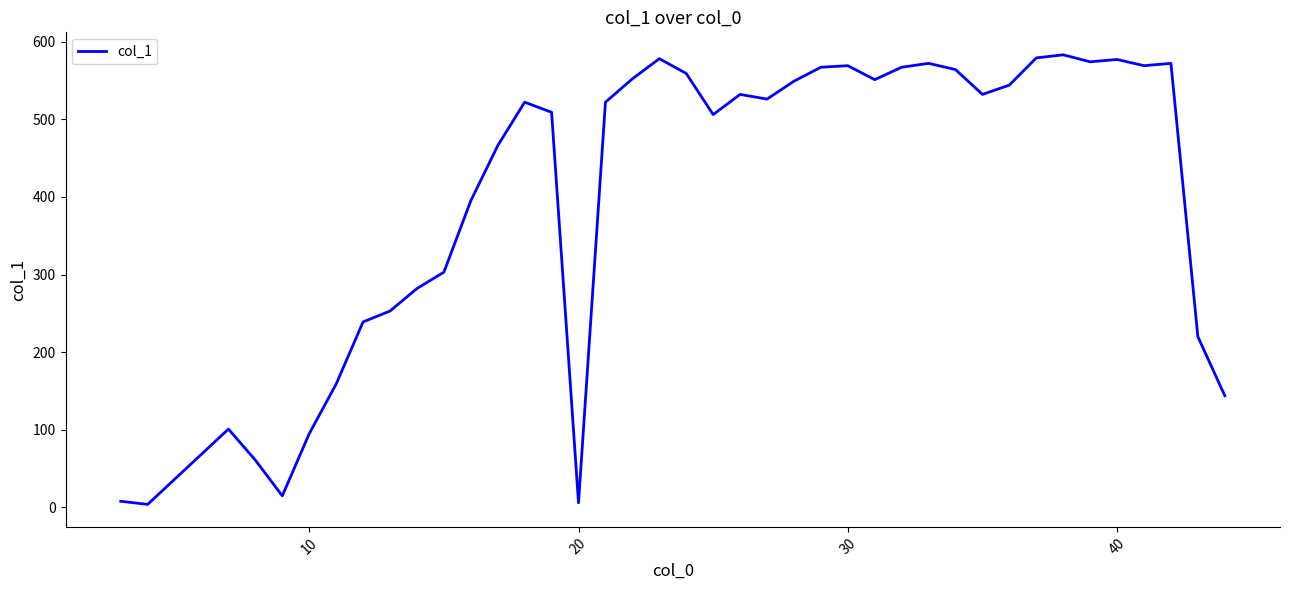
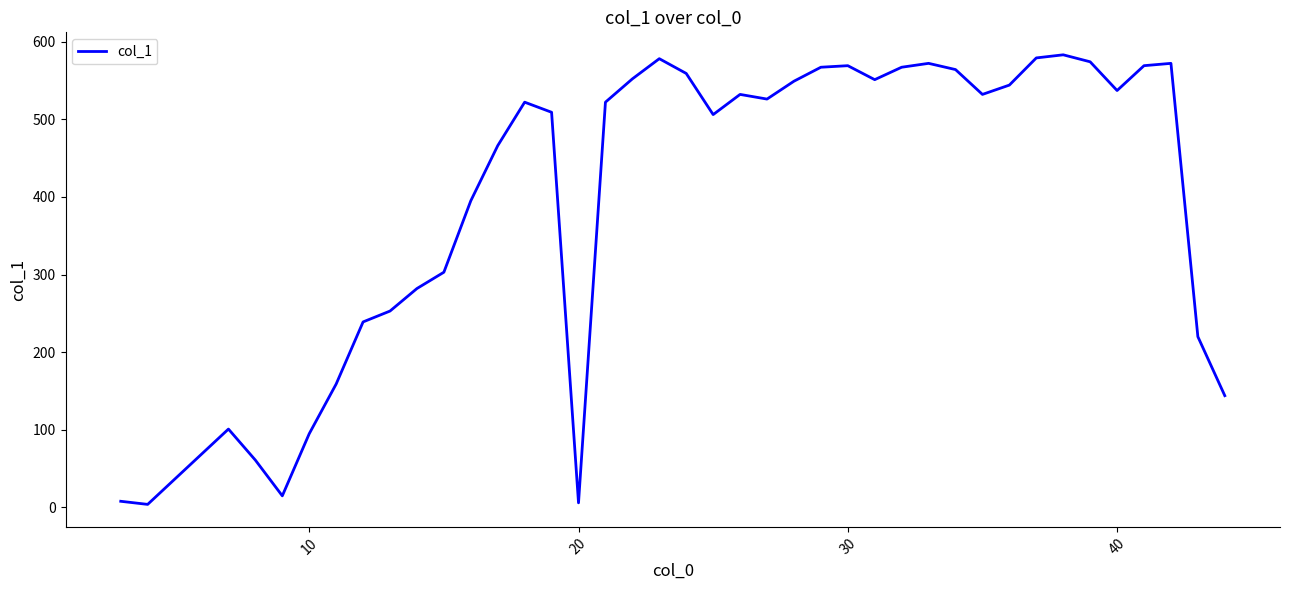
40: 580 -> 540
